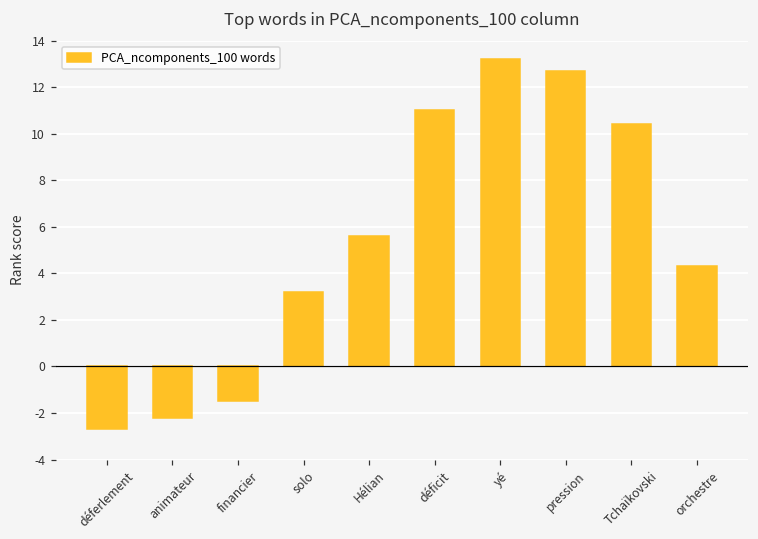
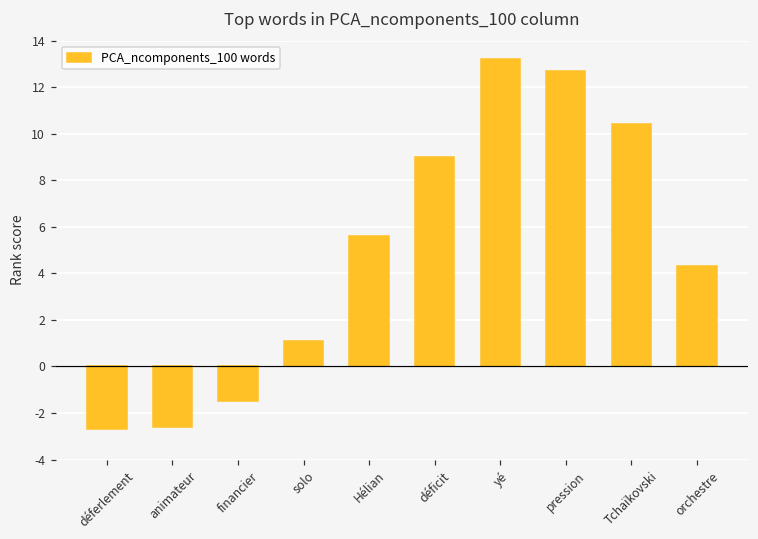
animateur: -2.2 -> -2.6
solo: 3.2 -> 1.1
déficit: 11 -> 9
